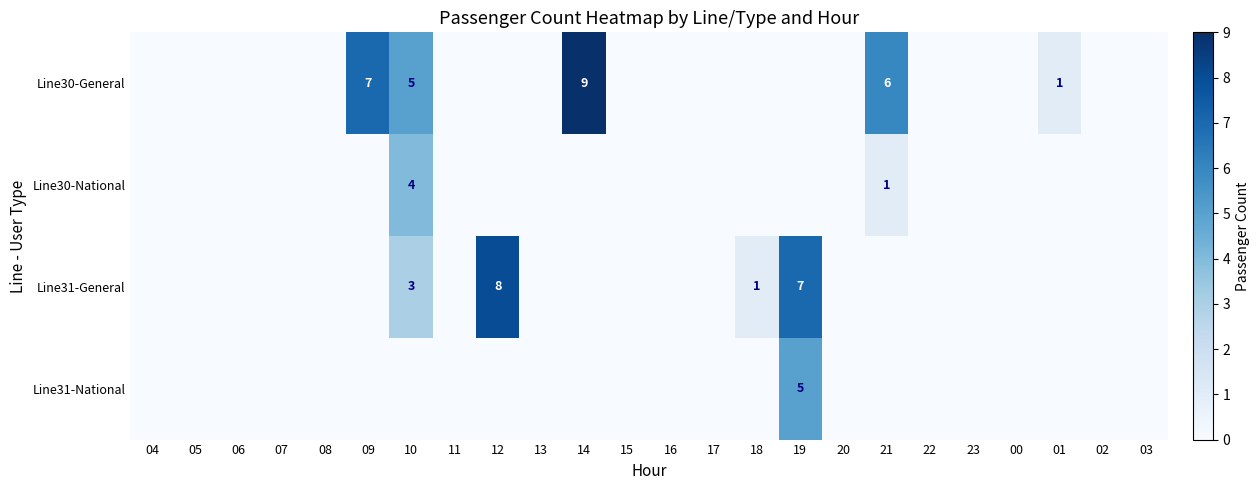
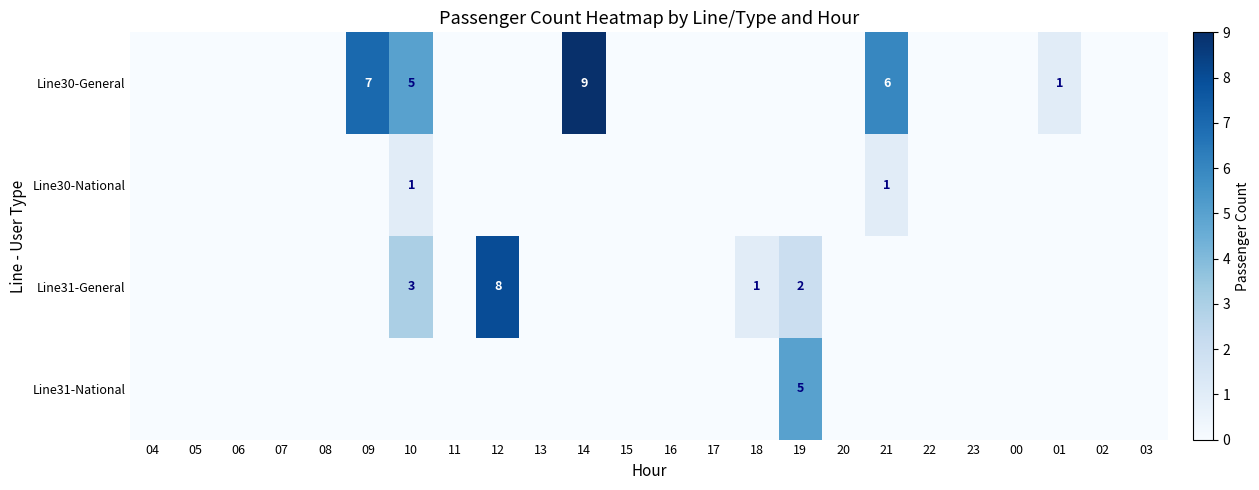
Line30-National, 10: 4 -> 1
Line31-General, 19: 7 -> 2
